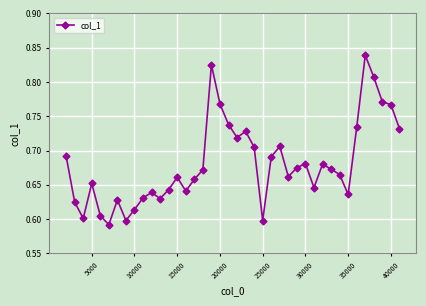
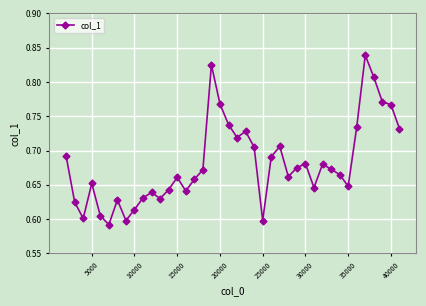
35000: 0.64 -> 0.65
